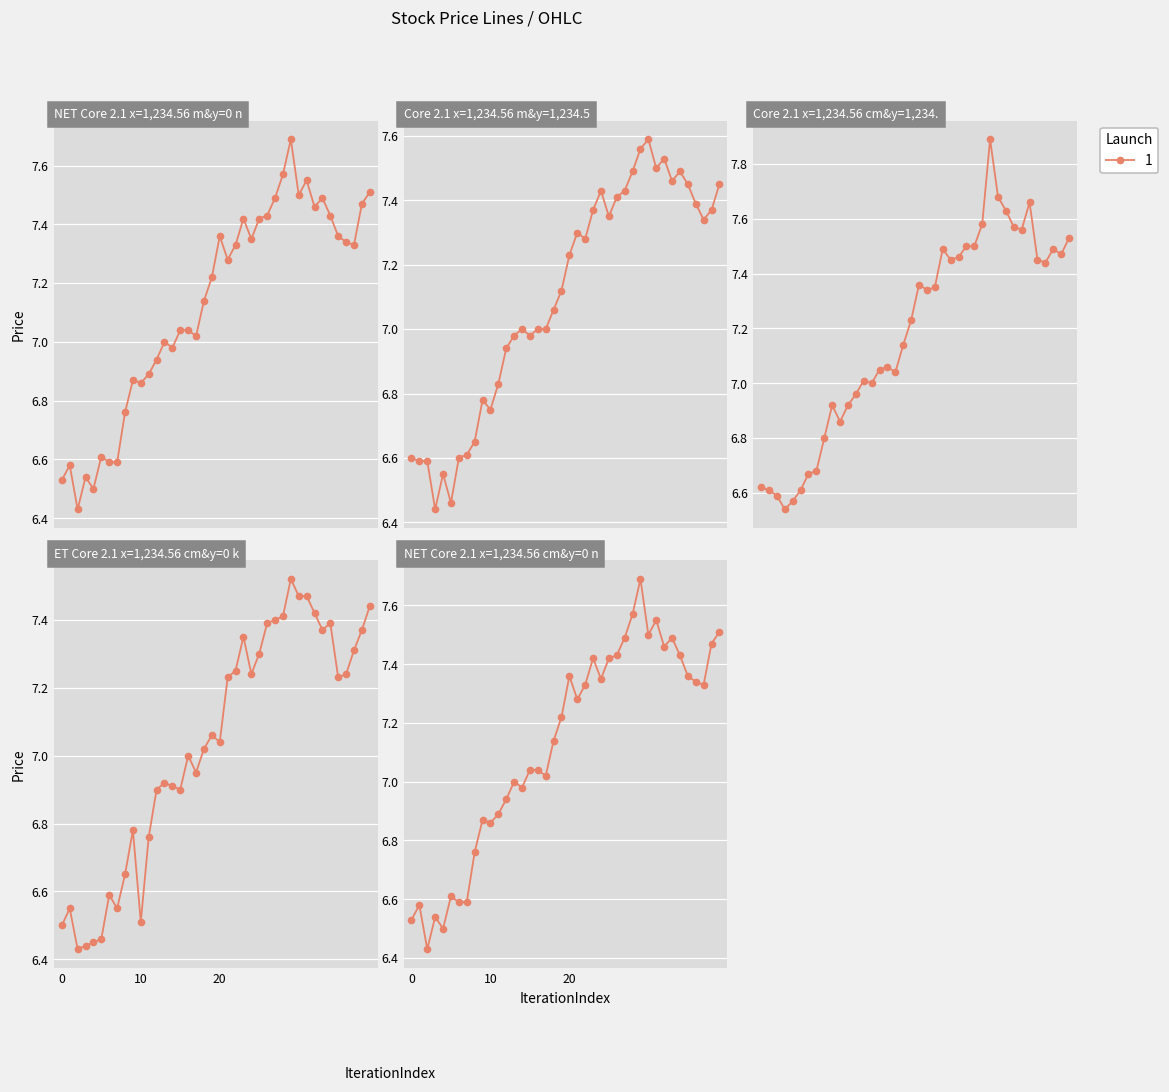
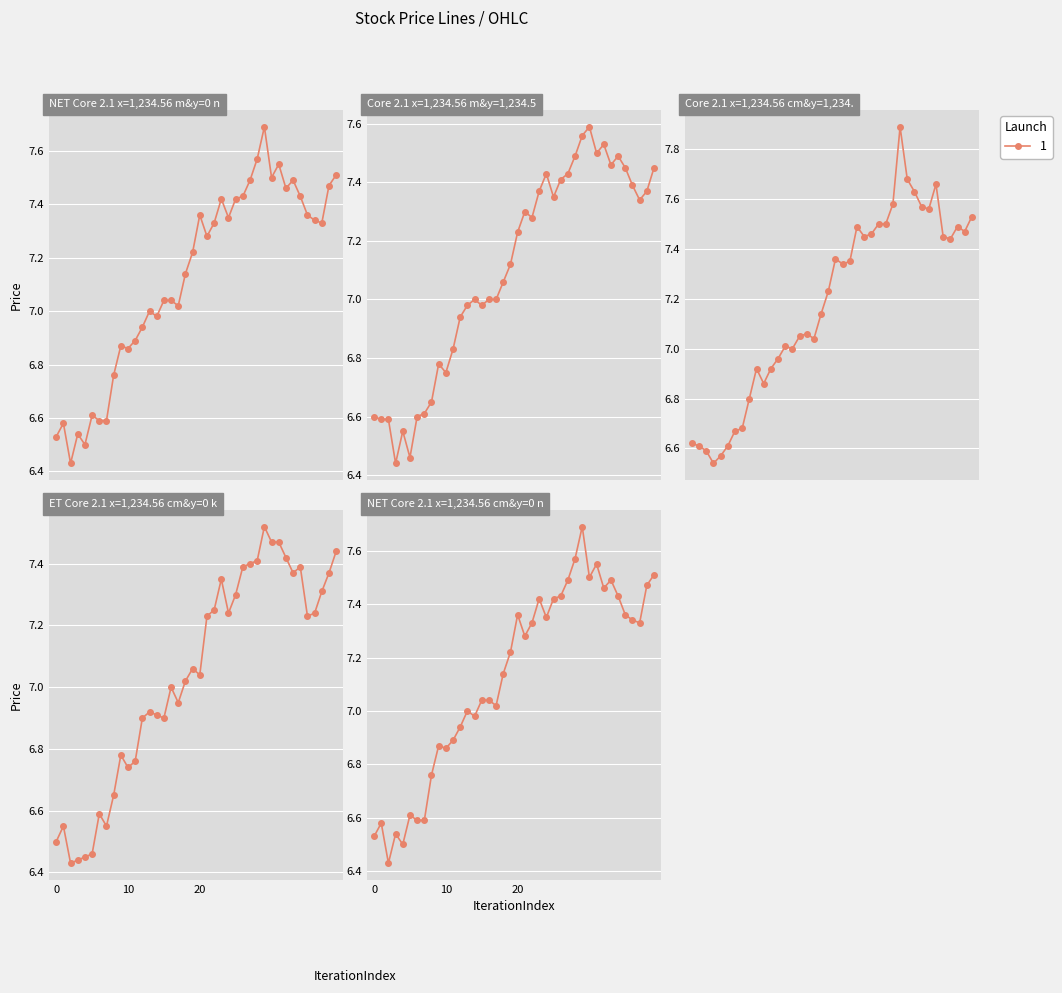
ET Core 2.1 x=1,234.56 cm&y=0 k, 10: 6.51 -> 6.74
